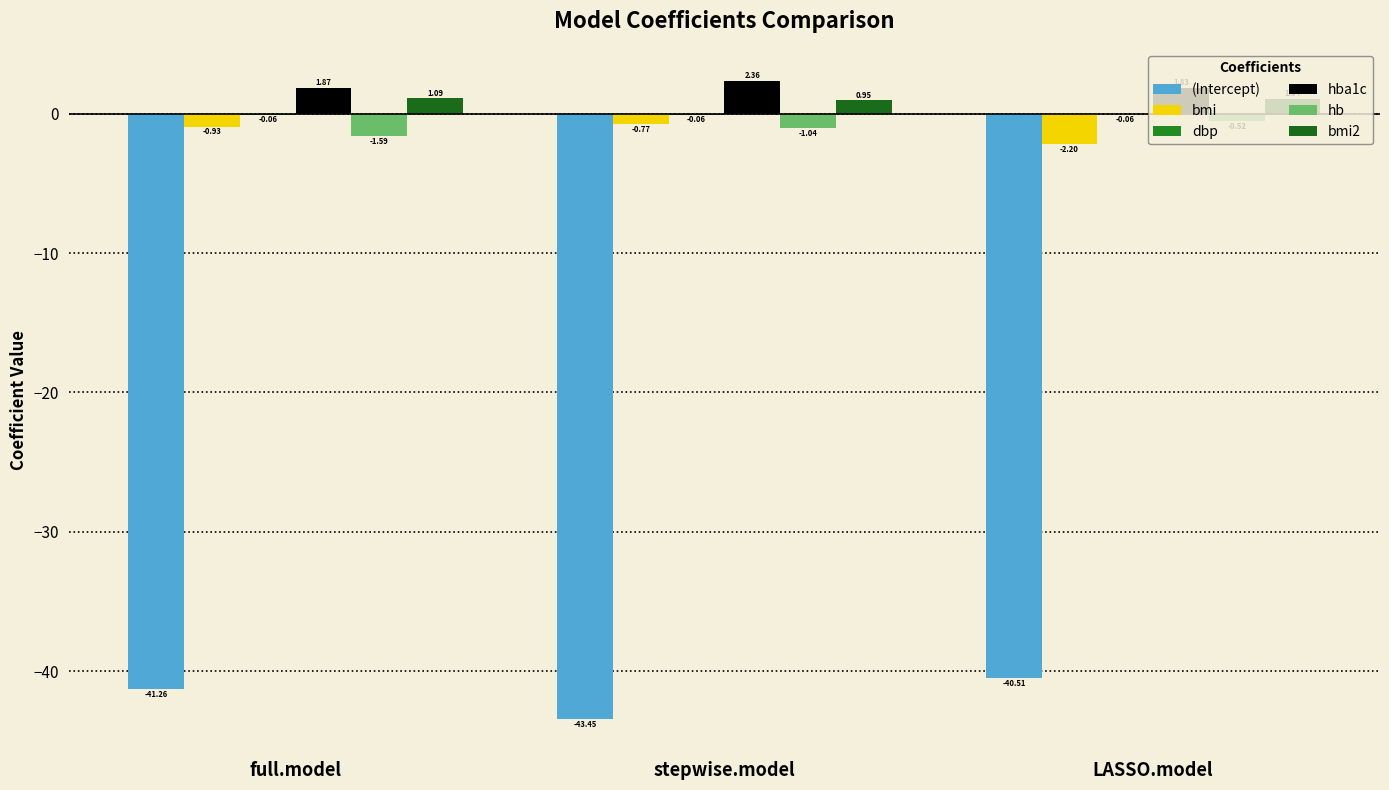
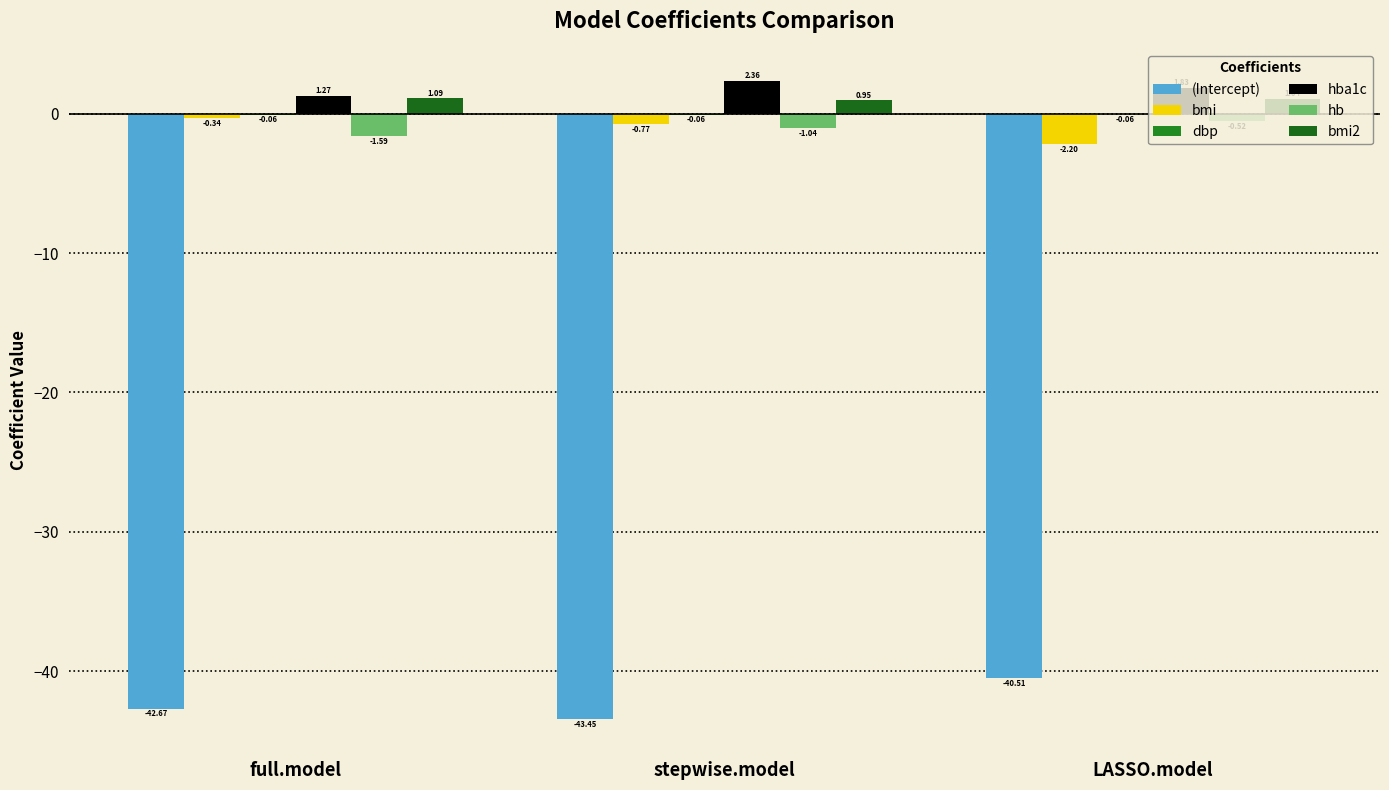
(Intercept), full.model: -41.26 -> -42.67
bmi, full.model: -0.93 -> -0.34
hba1c, full.model: 1.87 -> 1.27
